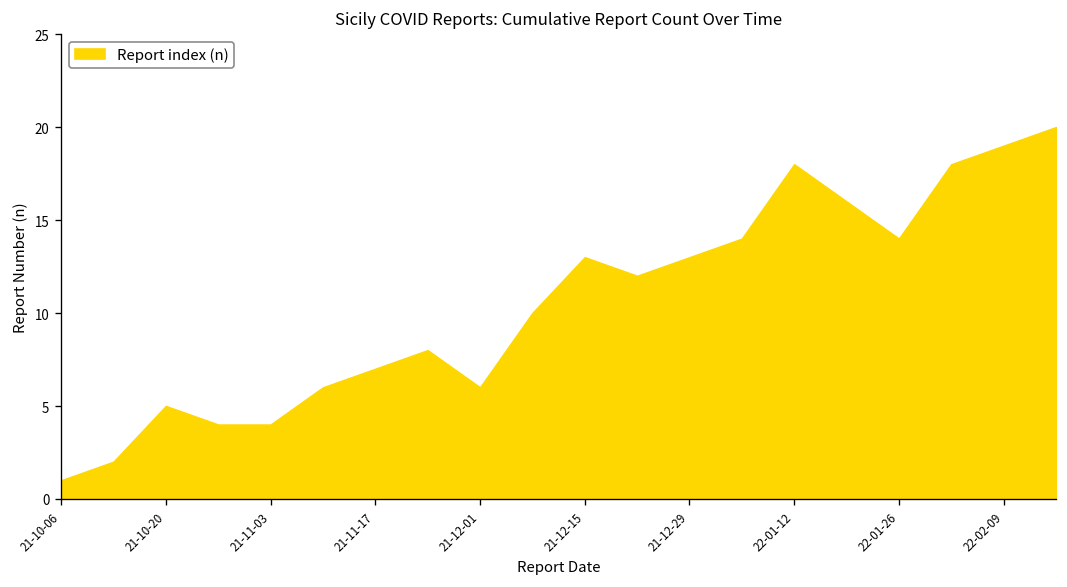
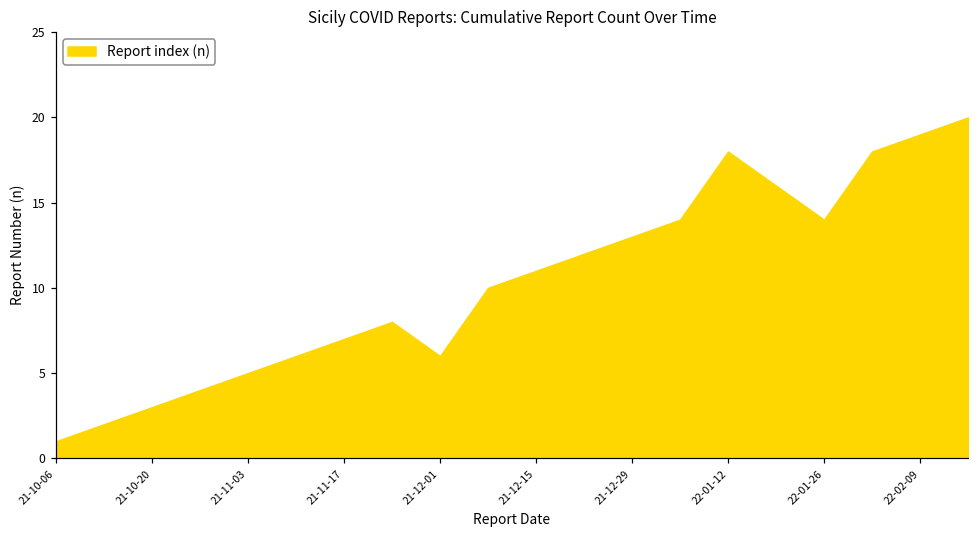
21-10-20: 5 -> 3
21-11-03: 4 -> 5
21-12-15: 13 -> 11
